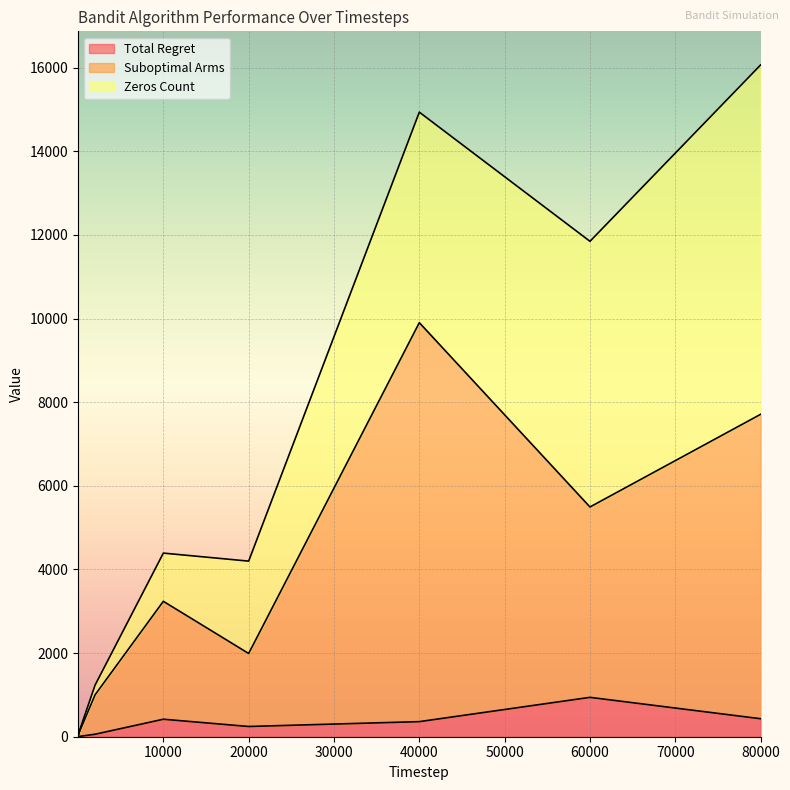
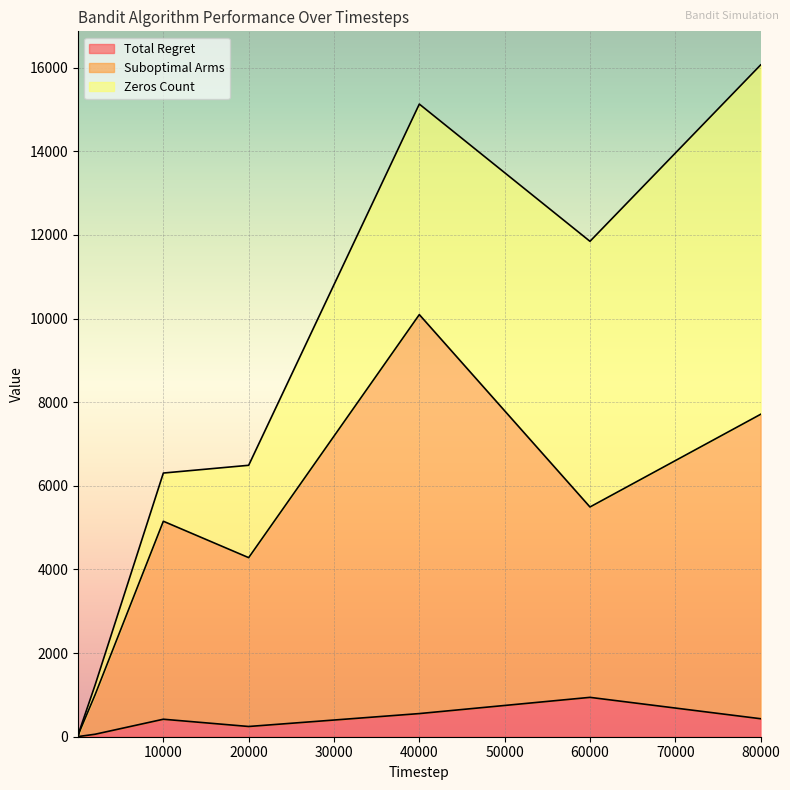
Suboptimal Arms, 10000: 2800 -> 4700
Suboptimal Arms, 20000: 1700 -> 4000
Total Regret, 40000: 400 -> 600
